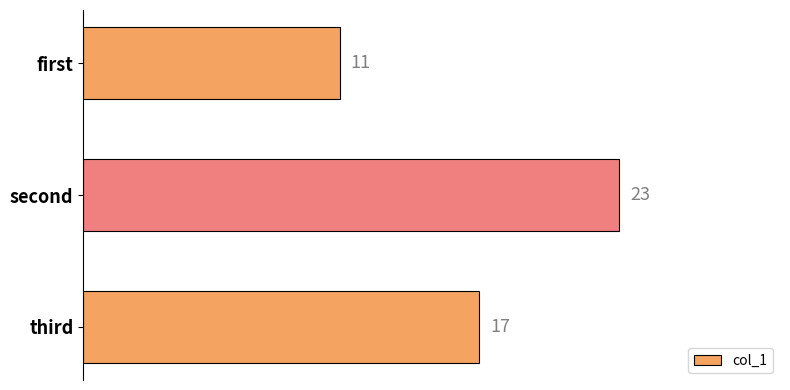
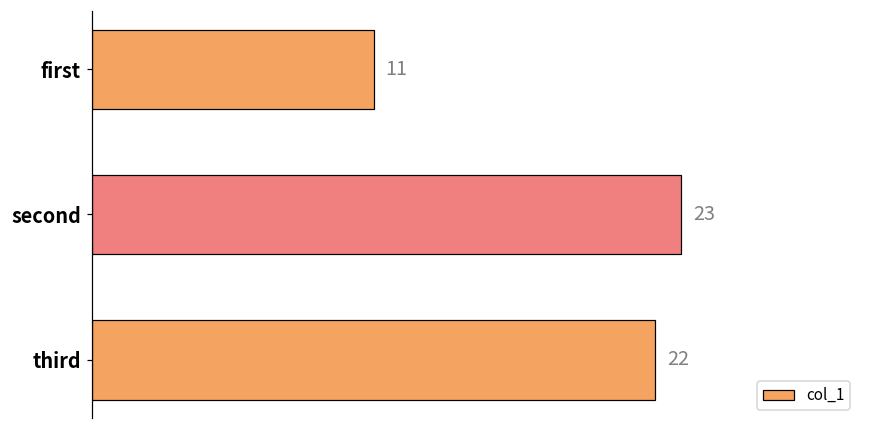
third: 17 -> 22
